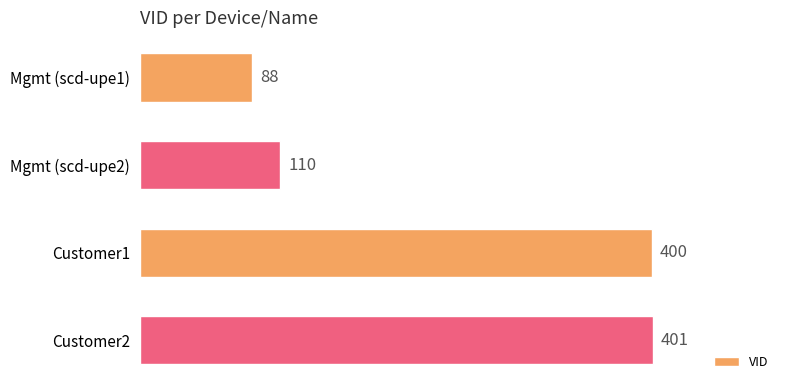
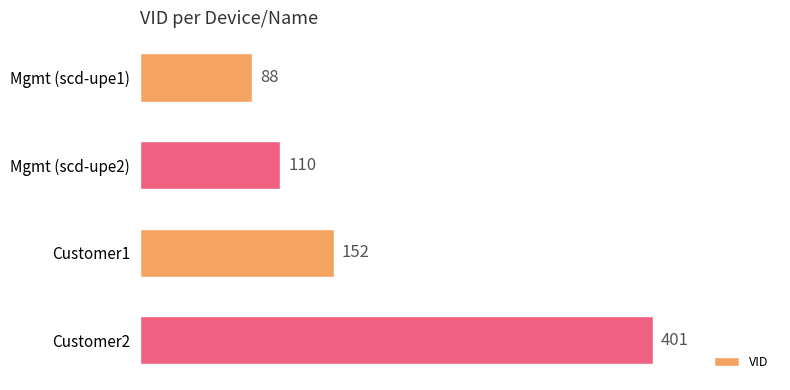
Customer1: 400 -> 152
